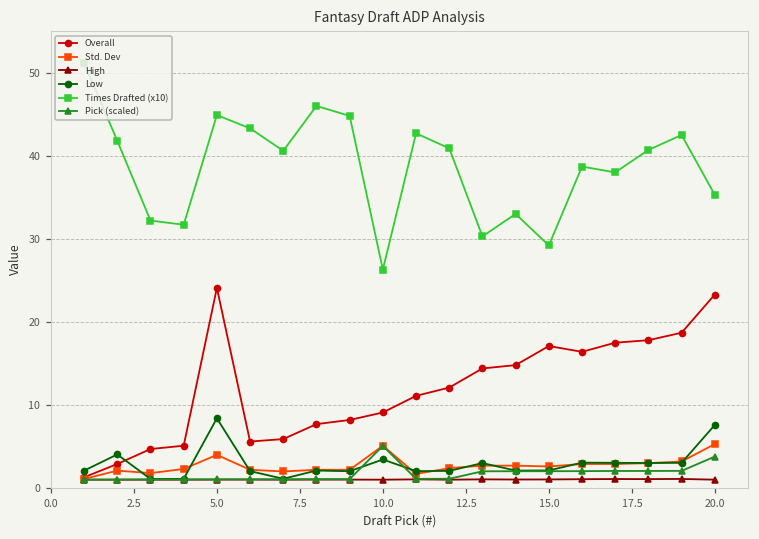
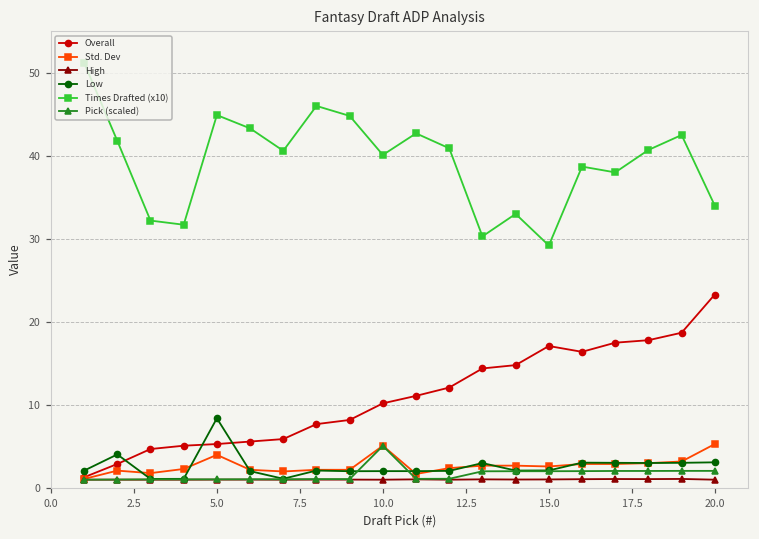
Overall, 5.0: 24 -> 5
Overall, 10.0: 9 -> 10
Low, 10.0: 3 -> 2
Times Drafted (x10), 10.0: 26 -> 40
Low, 20.0: 8 -> 3
Times Drafted (x10), 20.0: 35 -> 34
Pick (scaled), 20.0: 4 -> 2
